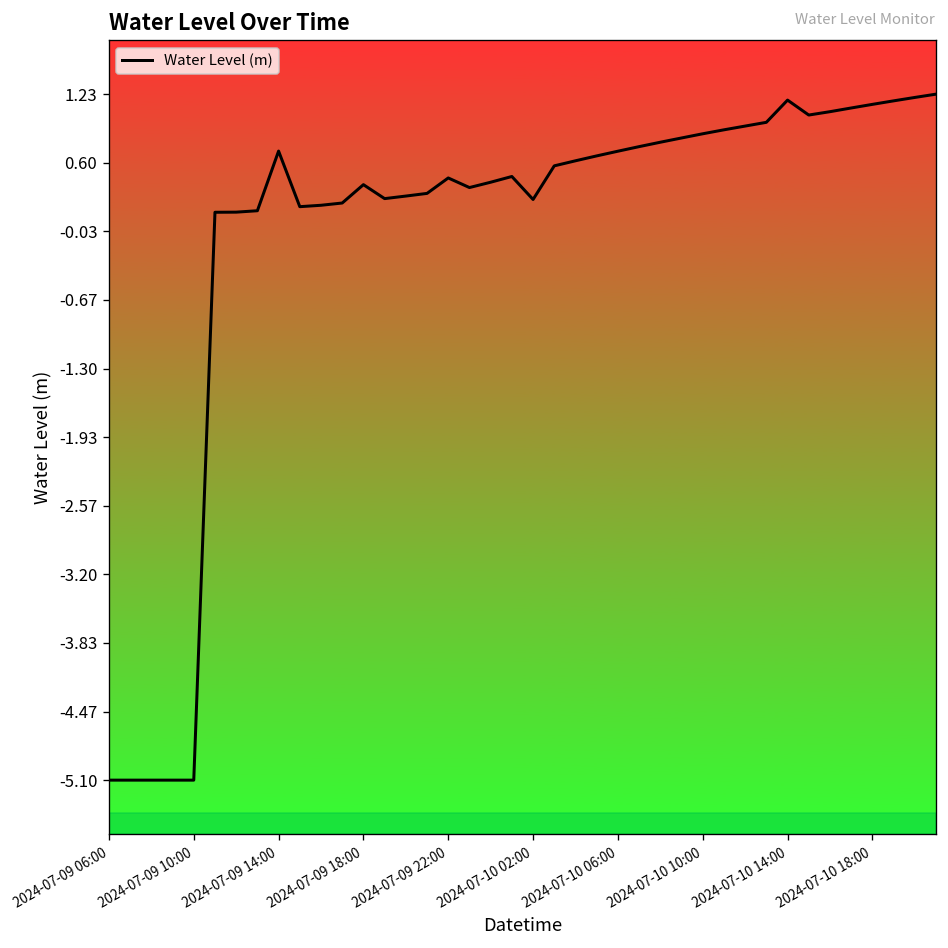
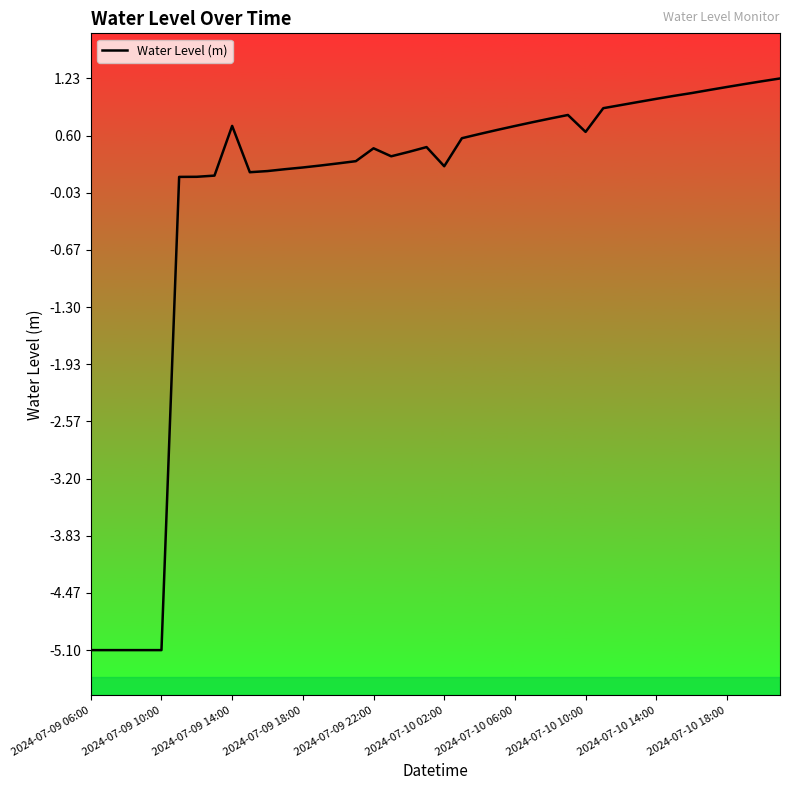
2024-07-09 18:00: 0.4 -> 0.2
2024-07-10 10:00: 0.9 -> 0.6
2024-07-10 14:00: 1.2 -> 1.0
